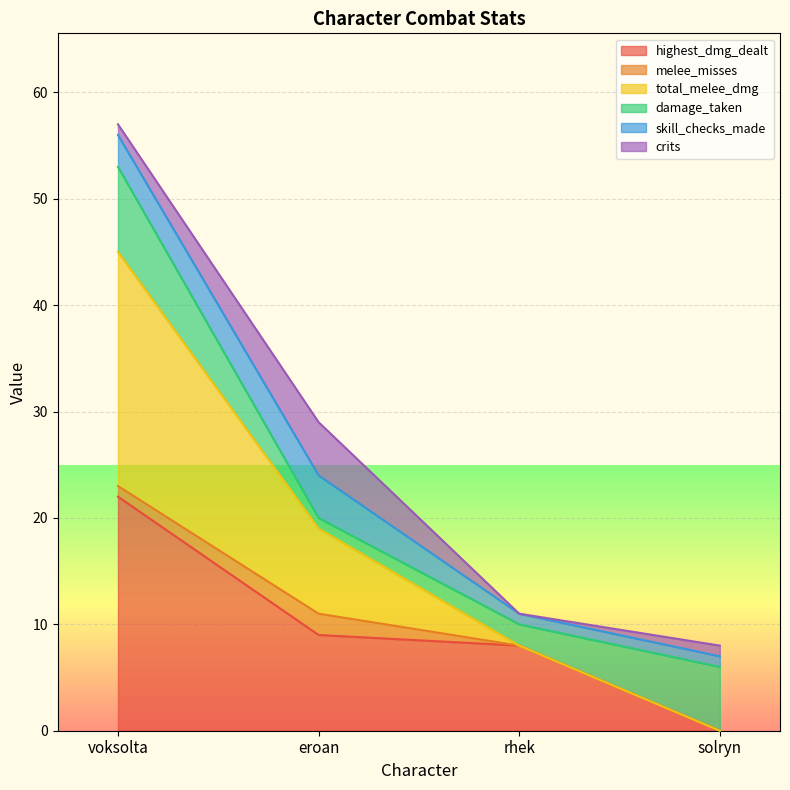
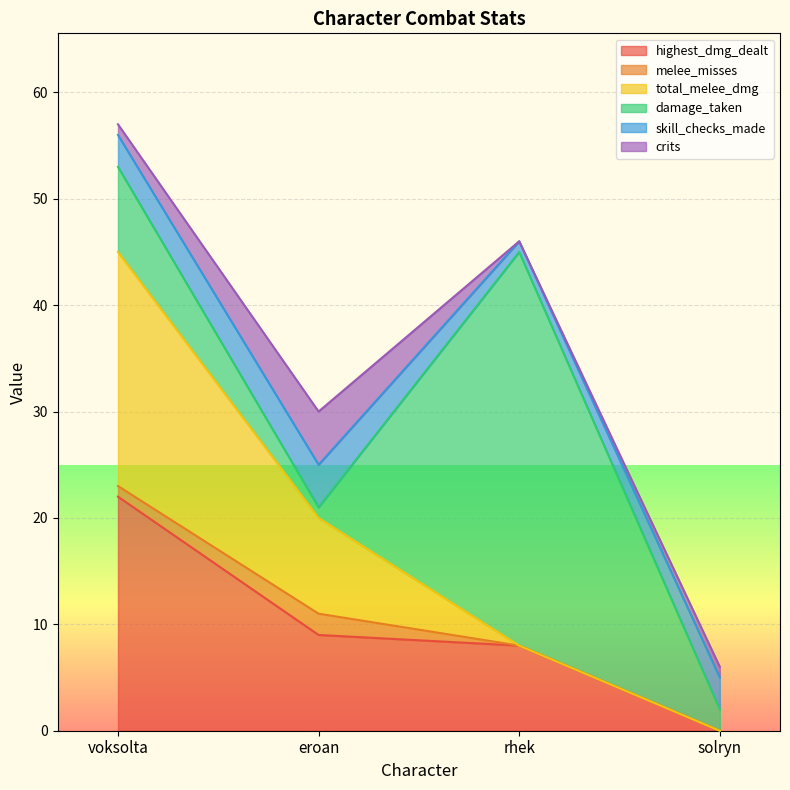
total_melee_dmg, eroan: 8 -> 9
damage_taken, rhek: 2 -> 37
damage_taken, solryn: 6 -> 2
skill_checks_made, solryn: 1 -> 3
